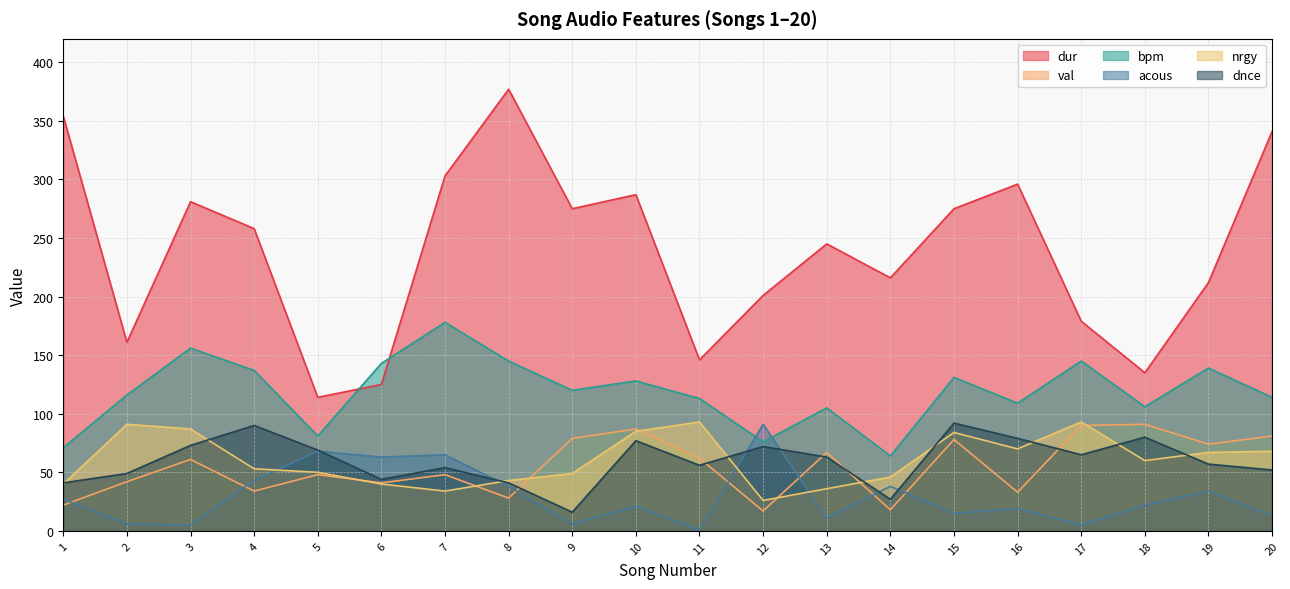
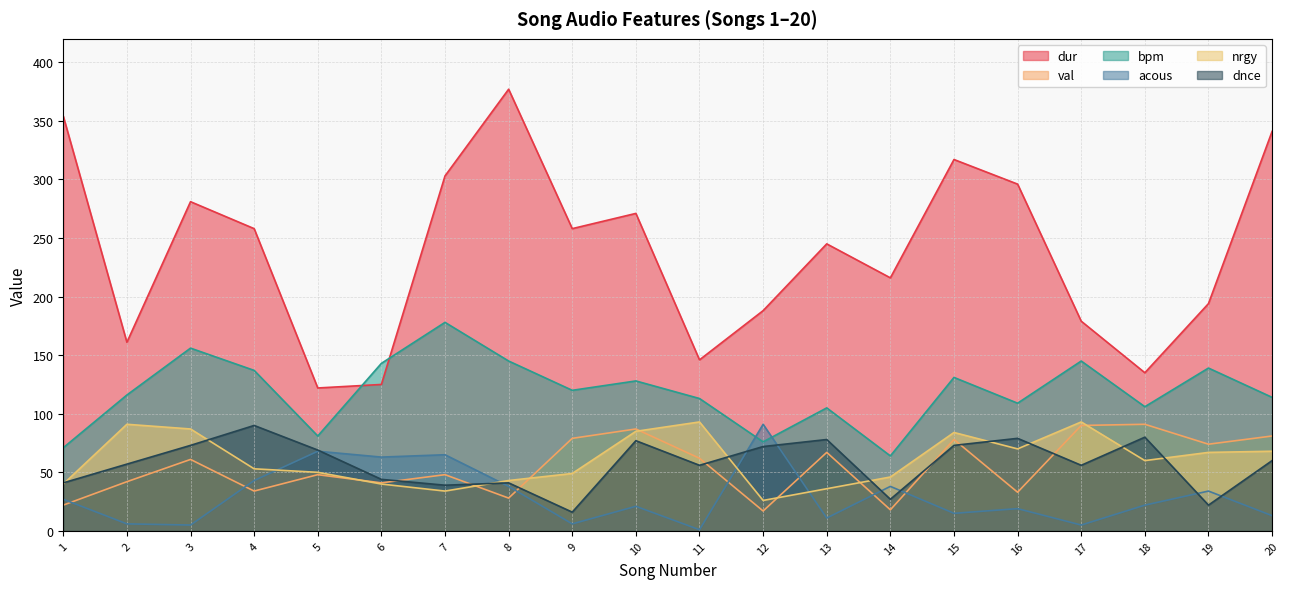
dnce, 2: 49 -> 57
dur, 5: 114 -> 122
dnce, 7: 54 -> 39
dur, 9: 275 -> 258
dur, 10: 287 -> 271
dur, 12: 201 -> 188
dnce, 13: 63 -> 78
dur, 15: 275 -> 317
dnce, 15: 92 -> 73
dnce, 17: 65 -> 56
dur, 19: 212 -> 194
dnce, 19: 57 -> 22
dnce, 20: 52 -> 60
